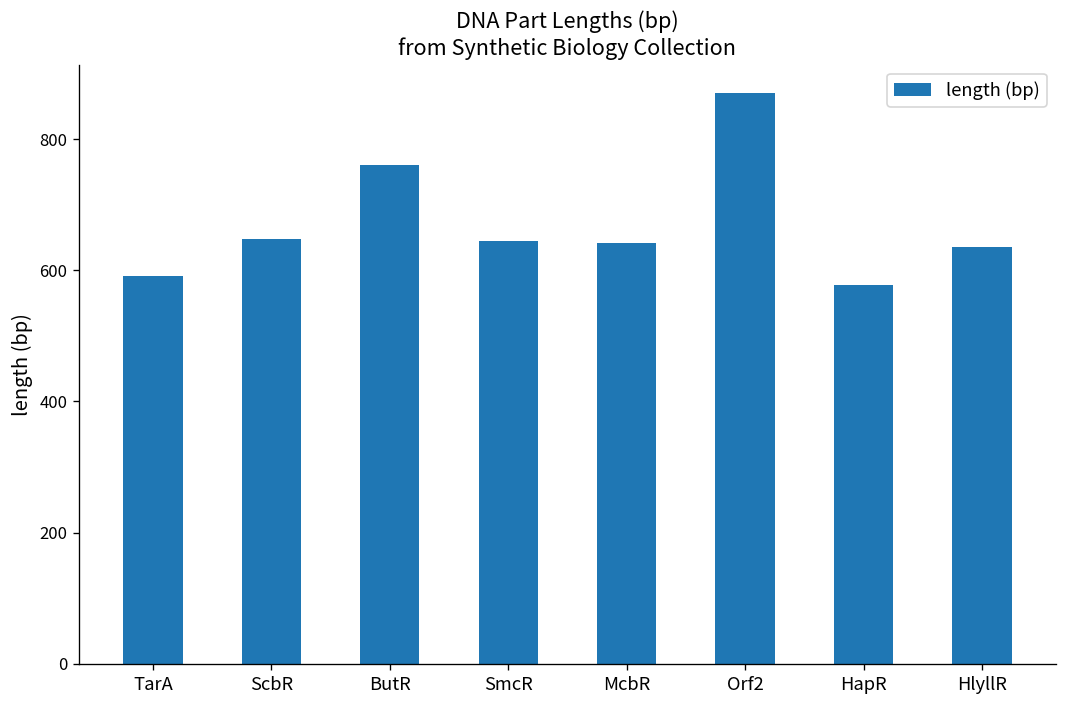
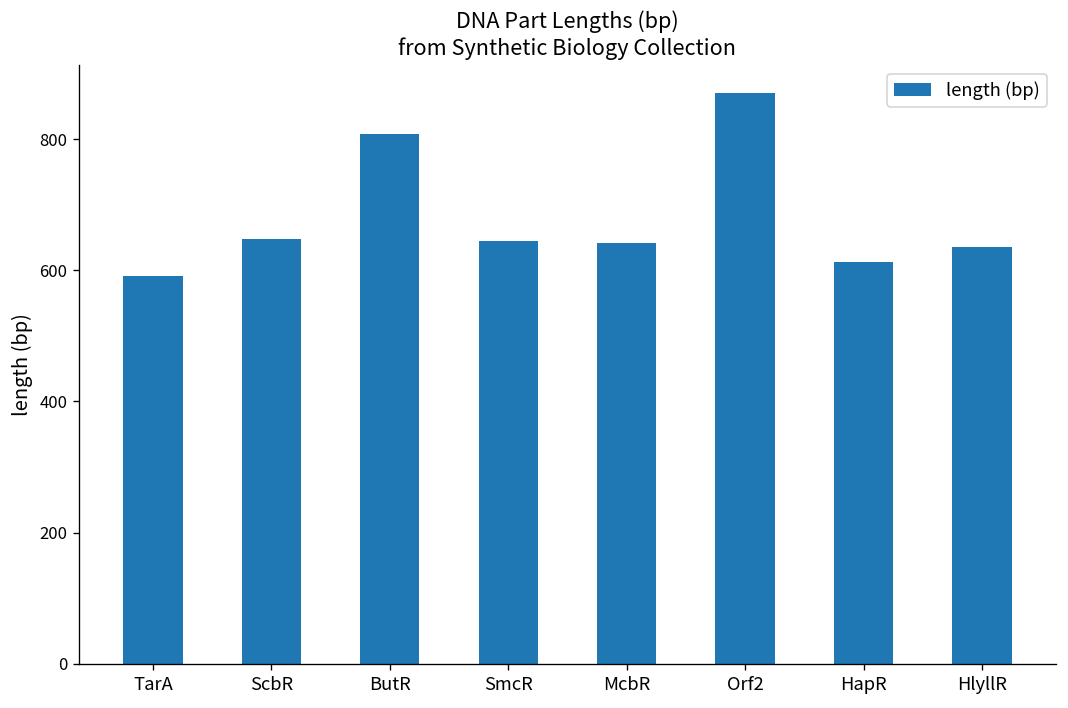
ButR: 760 -> 810
HapR: 580 -> 610
